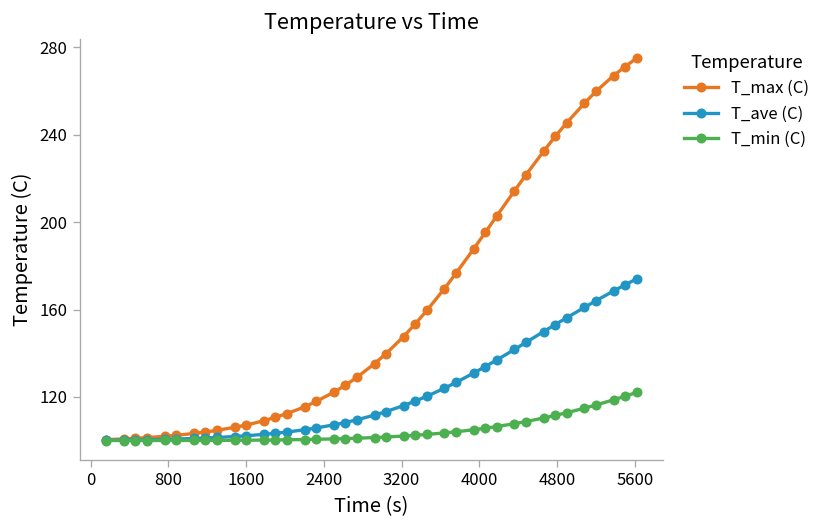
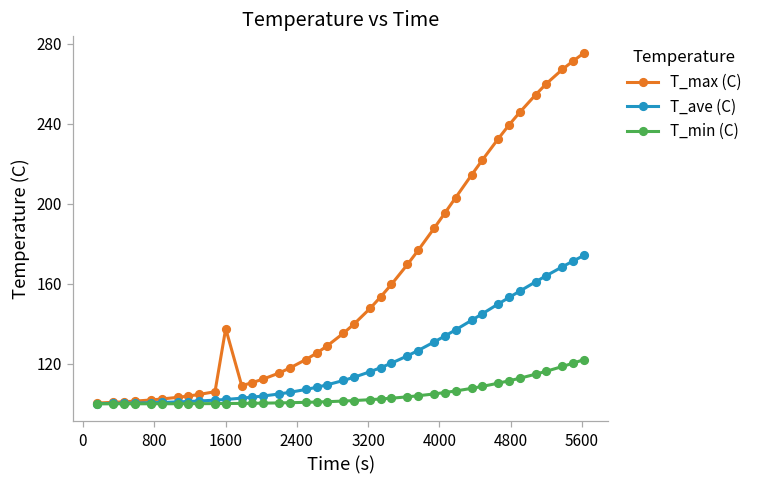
T_max (C), 1600: 107 -> 138
